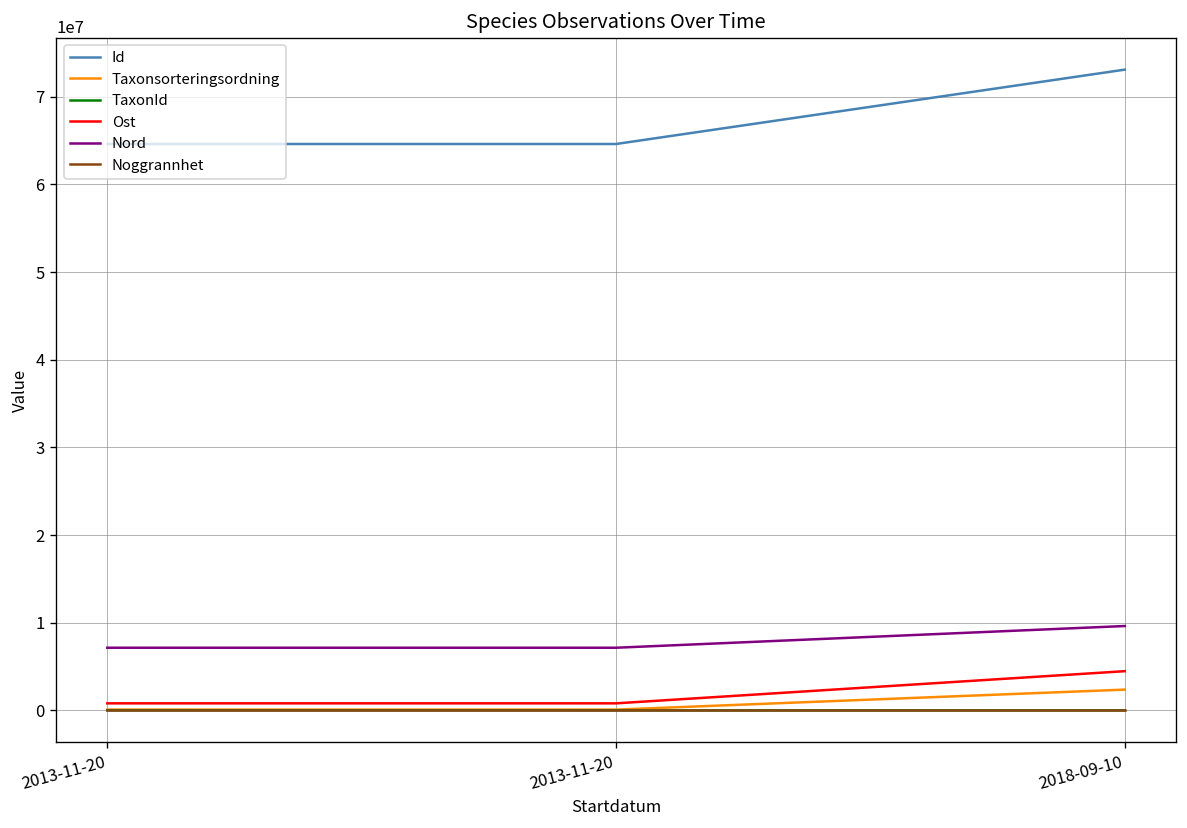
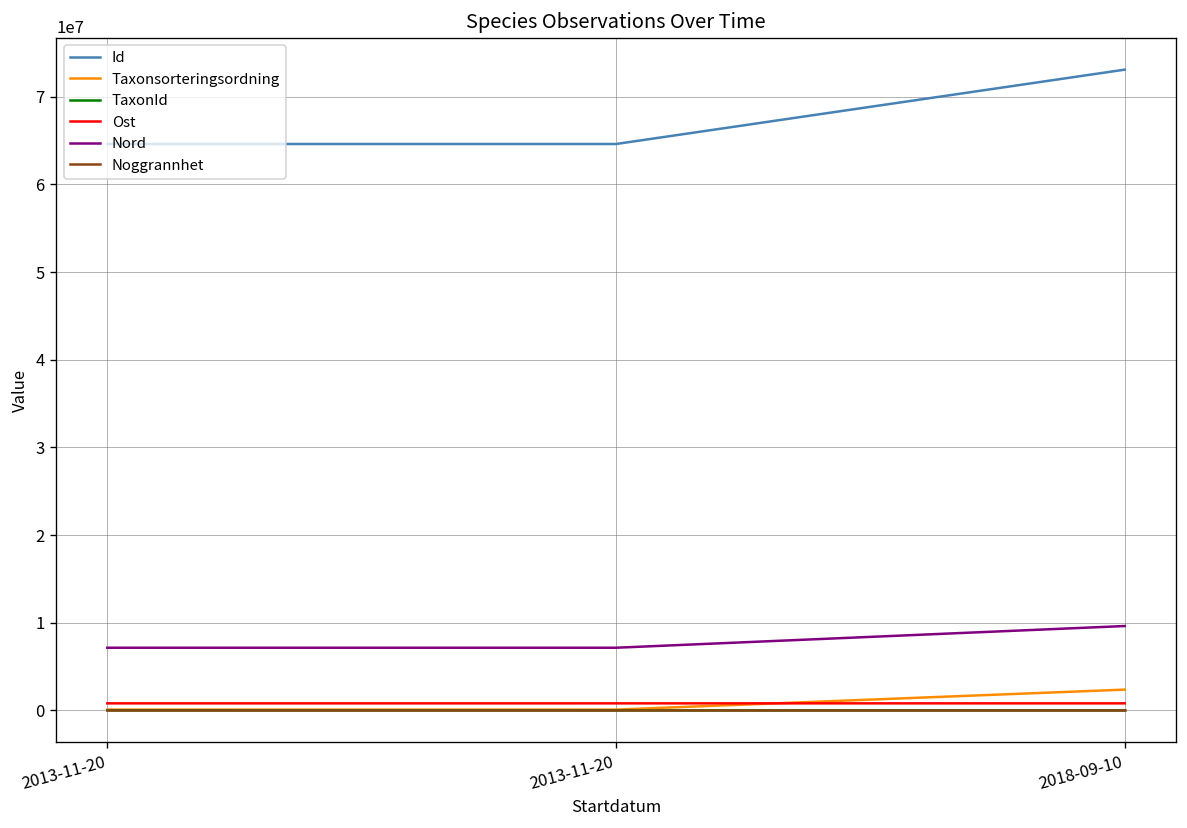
Ost, 2018-09-10: 4000000 -> 1000000
